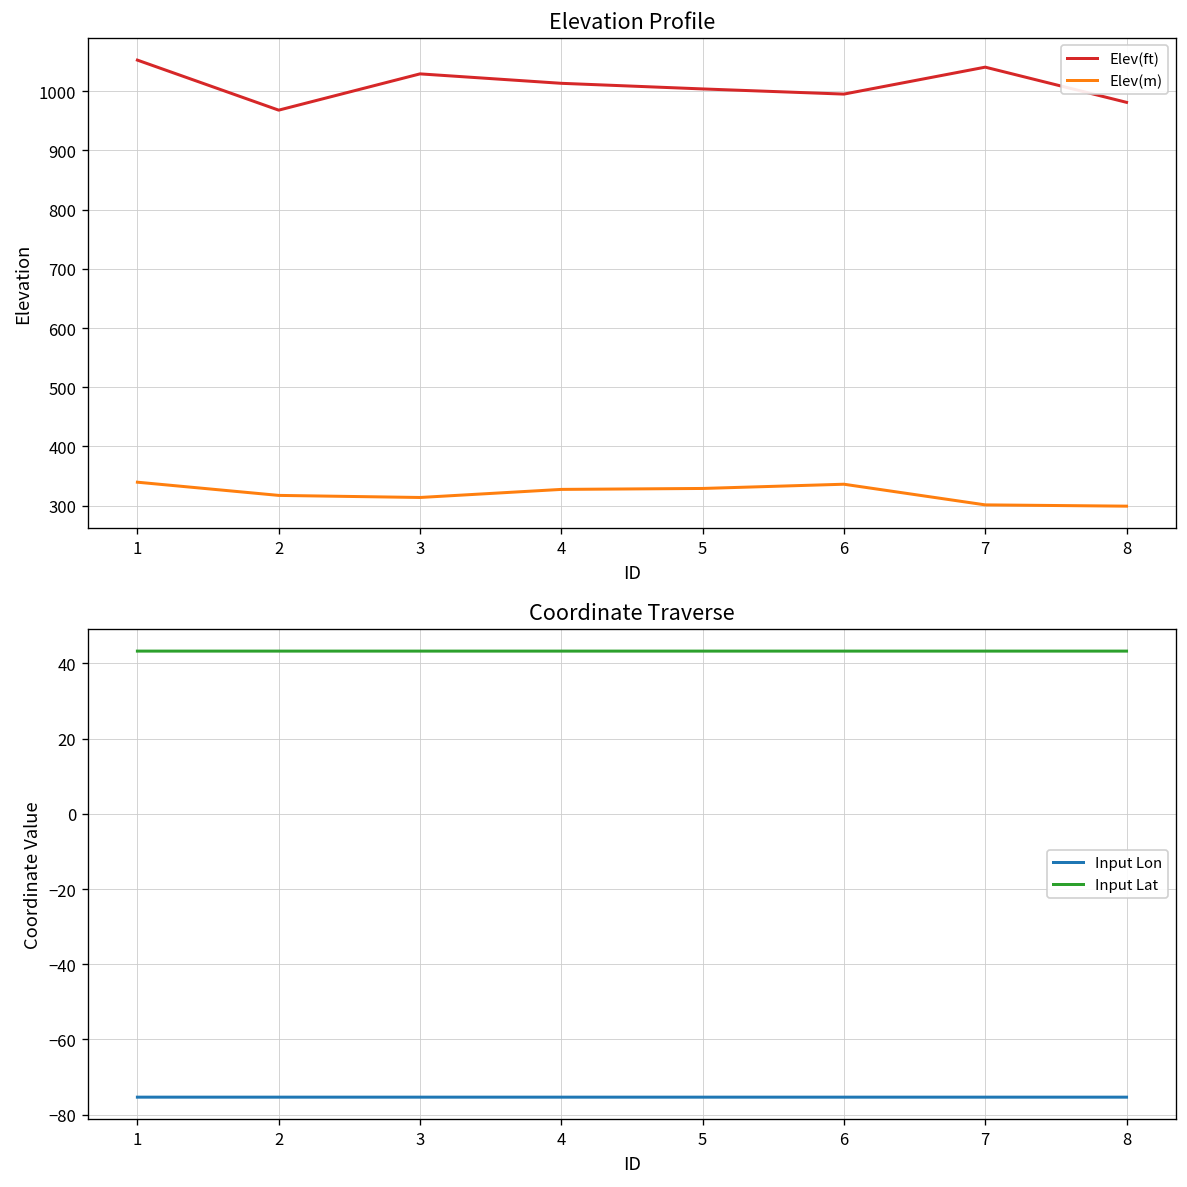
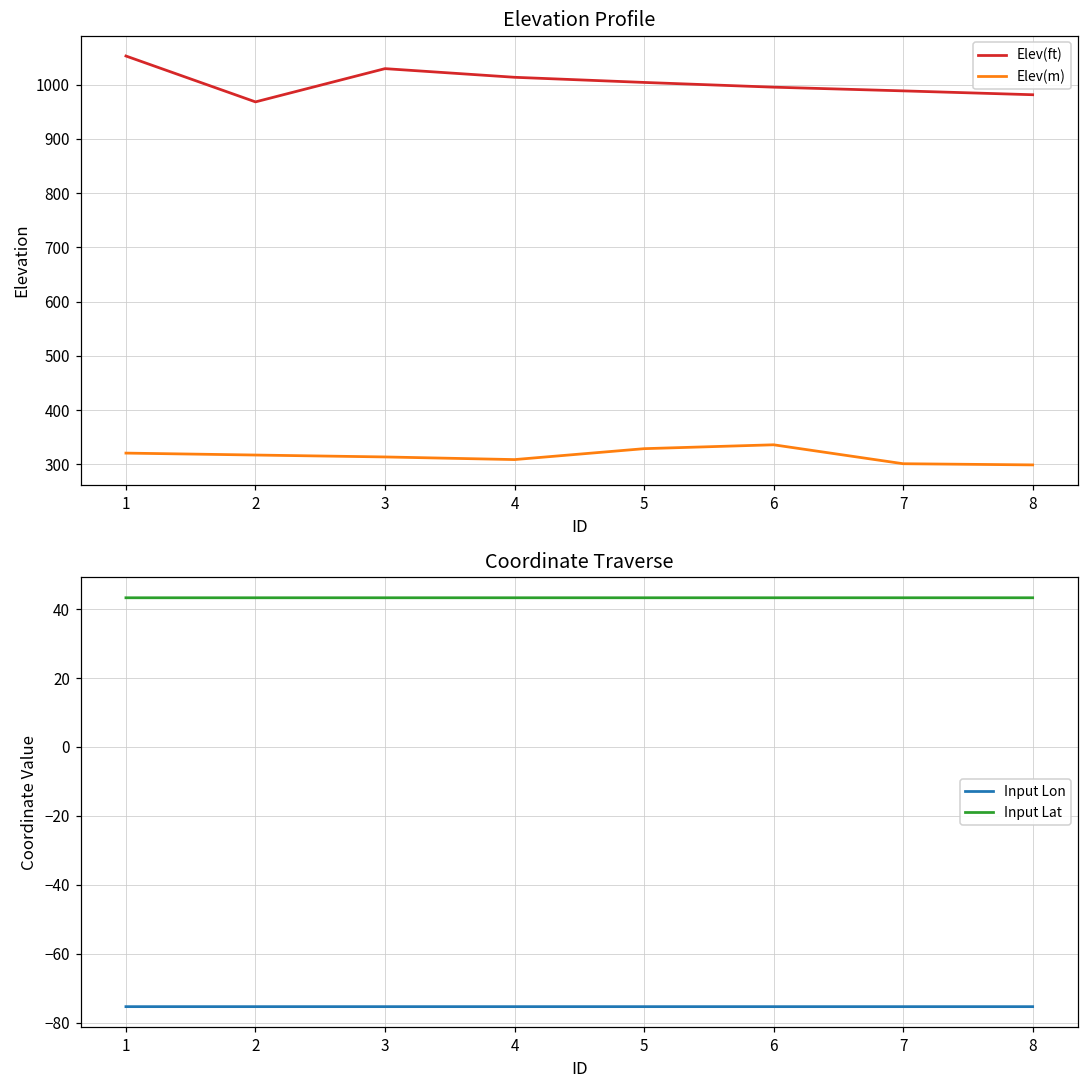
Elevation Profile, Elev(m), 1: 340 -> 320
Elevation Profile, Elev(m), 4: 330 -> 310
Elevation Profile, Elev(ft), 7: 1040 -> 990
